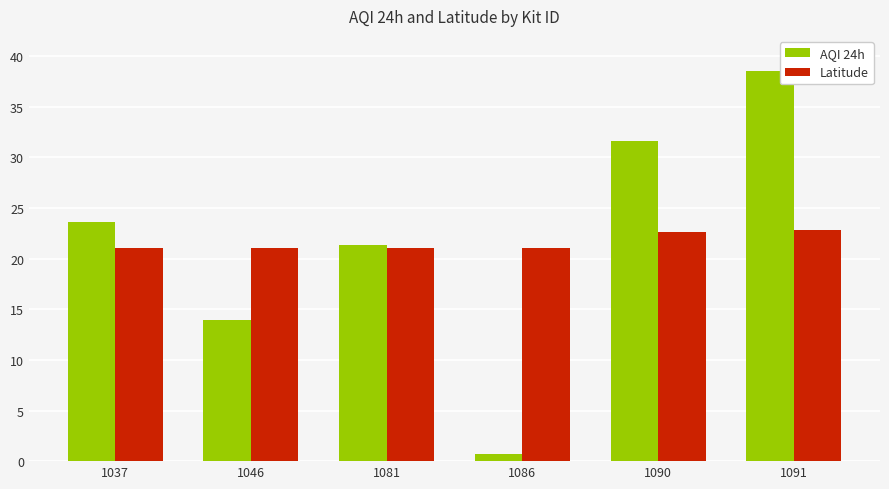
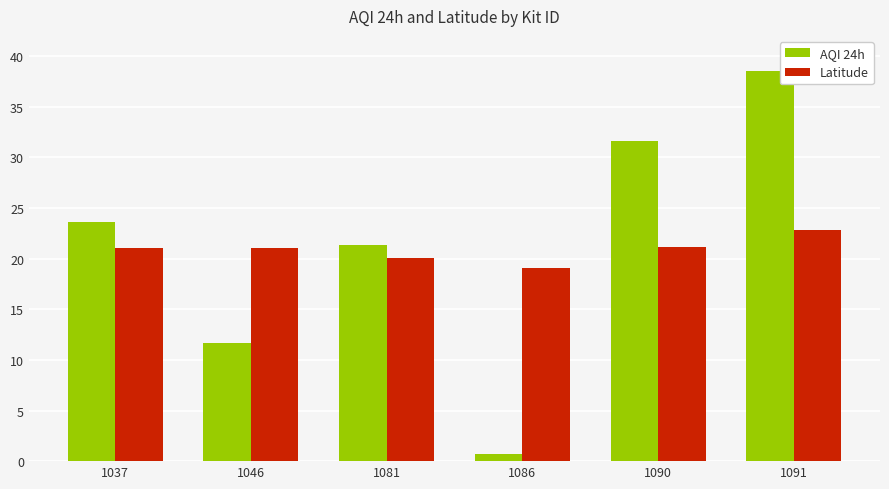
AQI 24h, 1046: 13.9 -> 11.7
Latitude, 1081: 21.0 -> 20.0
Latitude, 1086: 21.0 -> 19.1
Latitude, 1090: 22.6 -> 21.1
